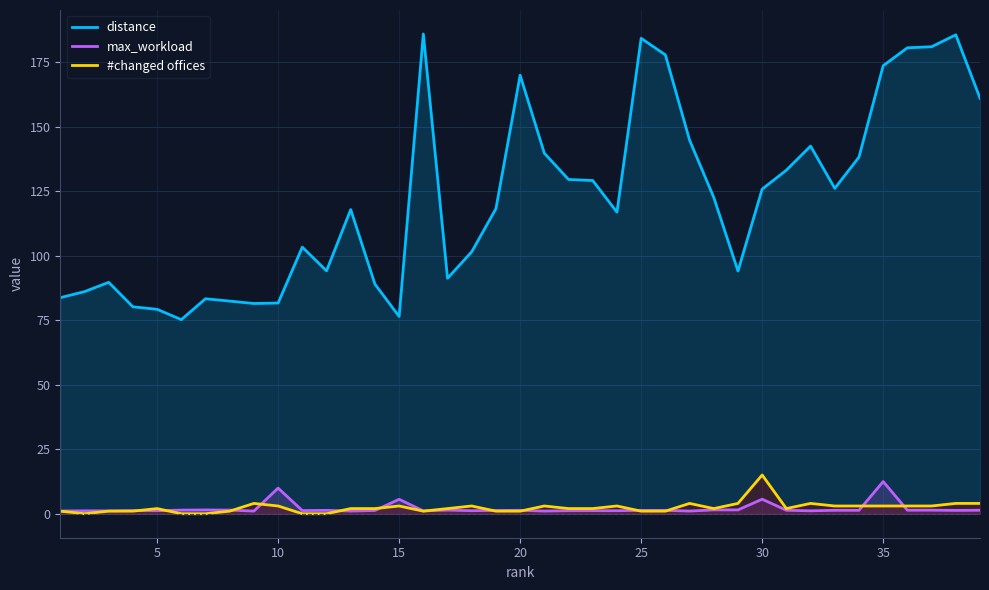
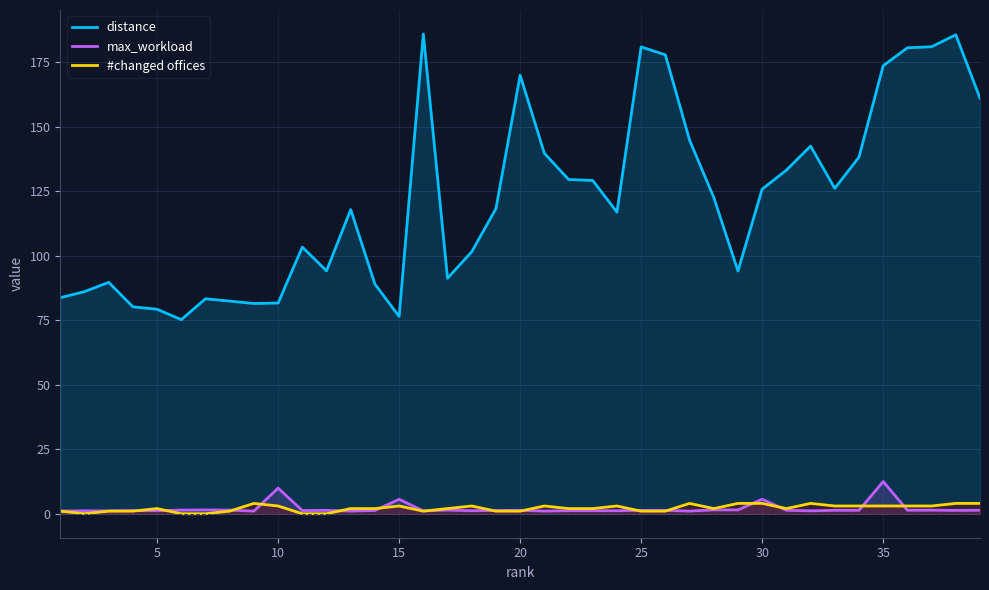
distance, 25: 184 -> 181
#changed offices, 30: 15 -> 4
